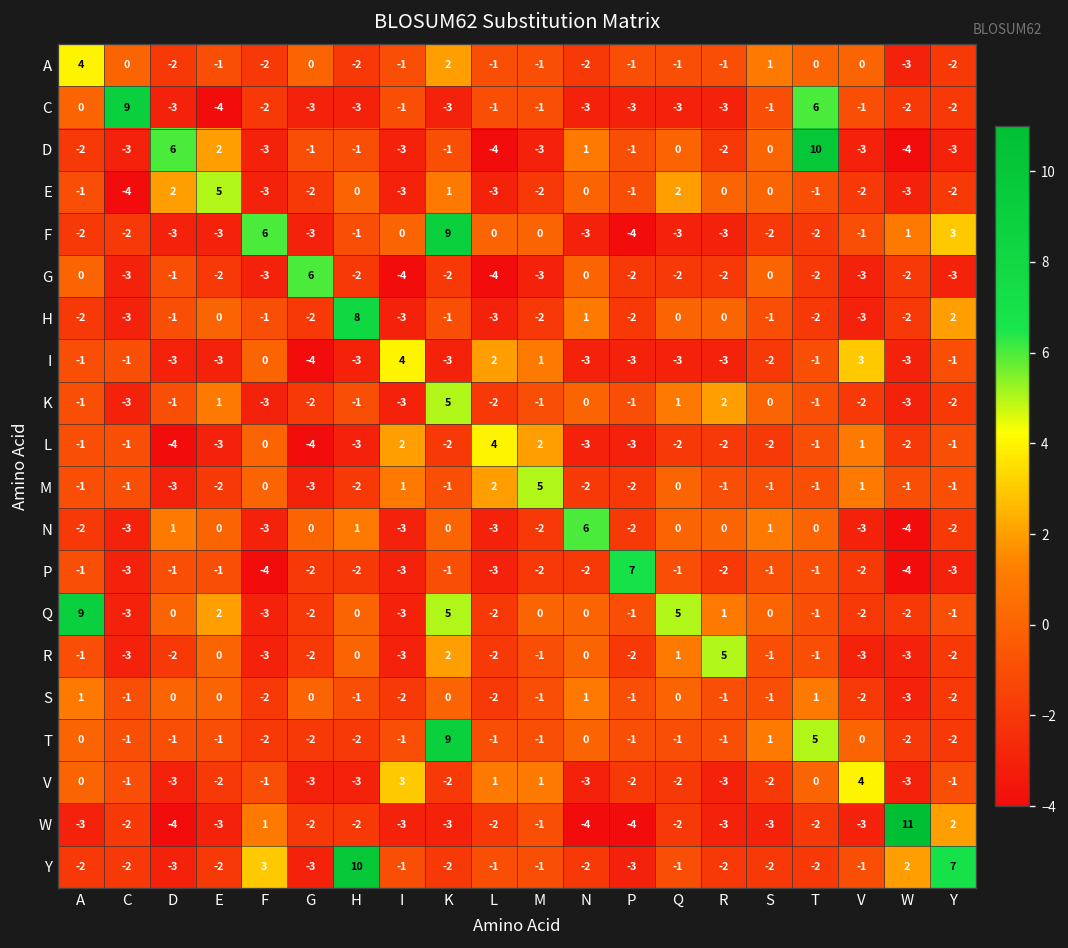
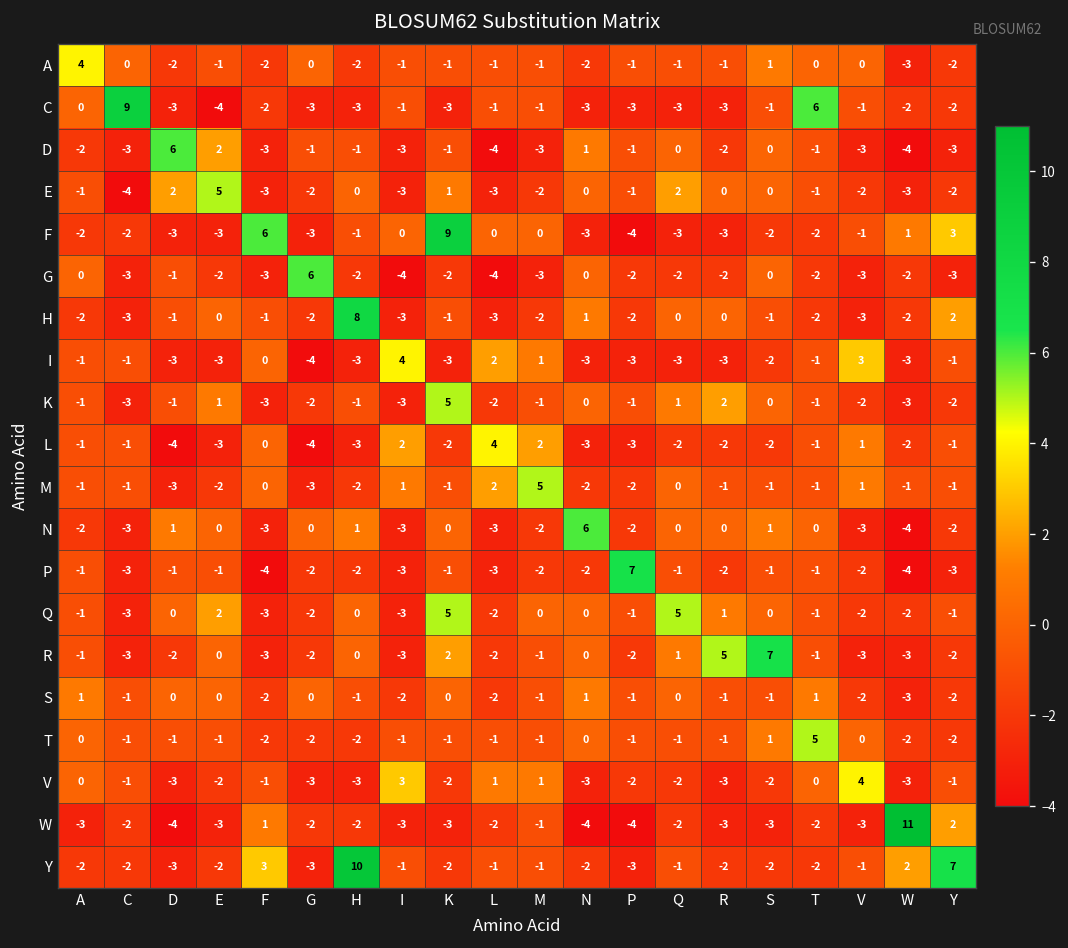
A, K: 2 -> -1
D, T: 10 -> -1
Q, A: 9 -> -1
R, S: -1 -> 7
T, K: 9 -> -1
